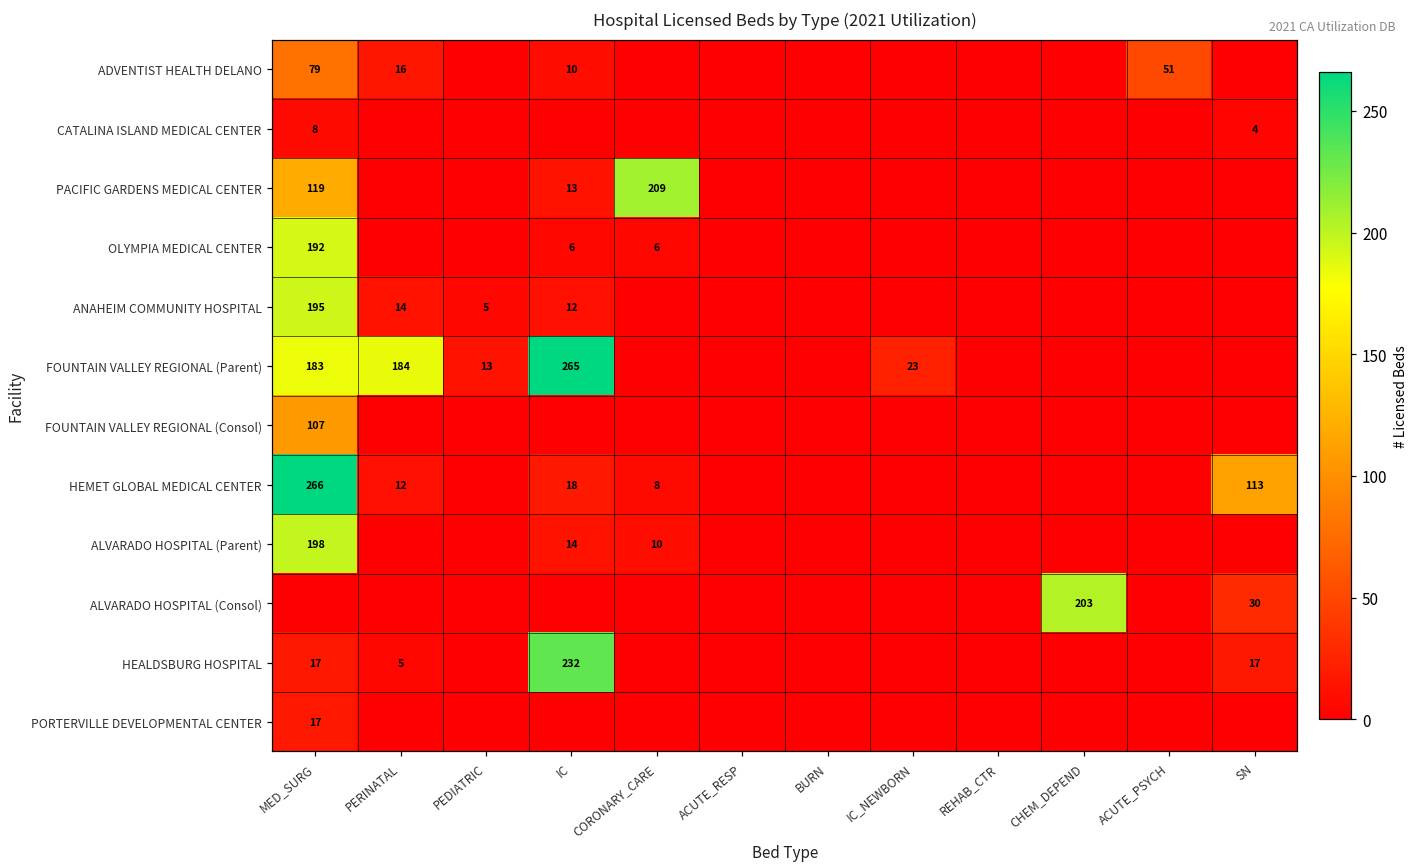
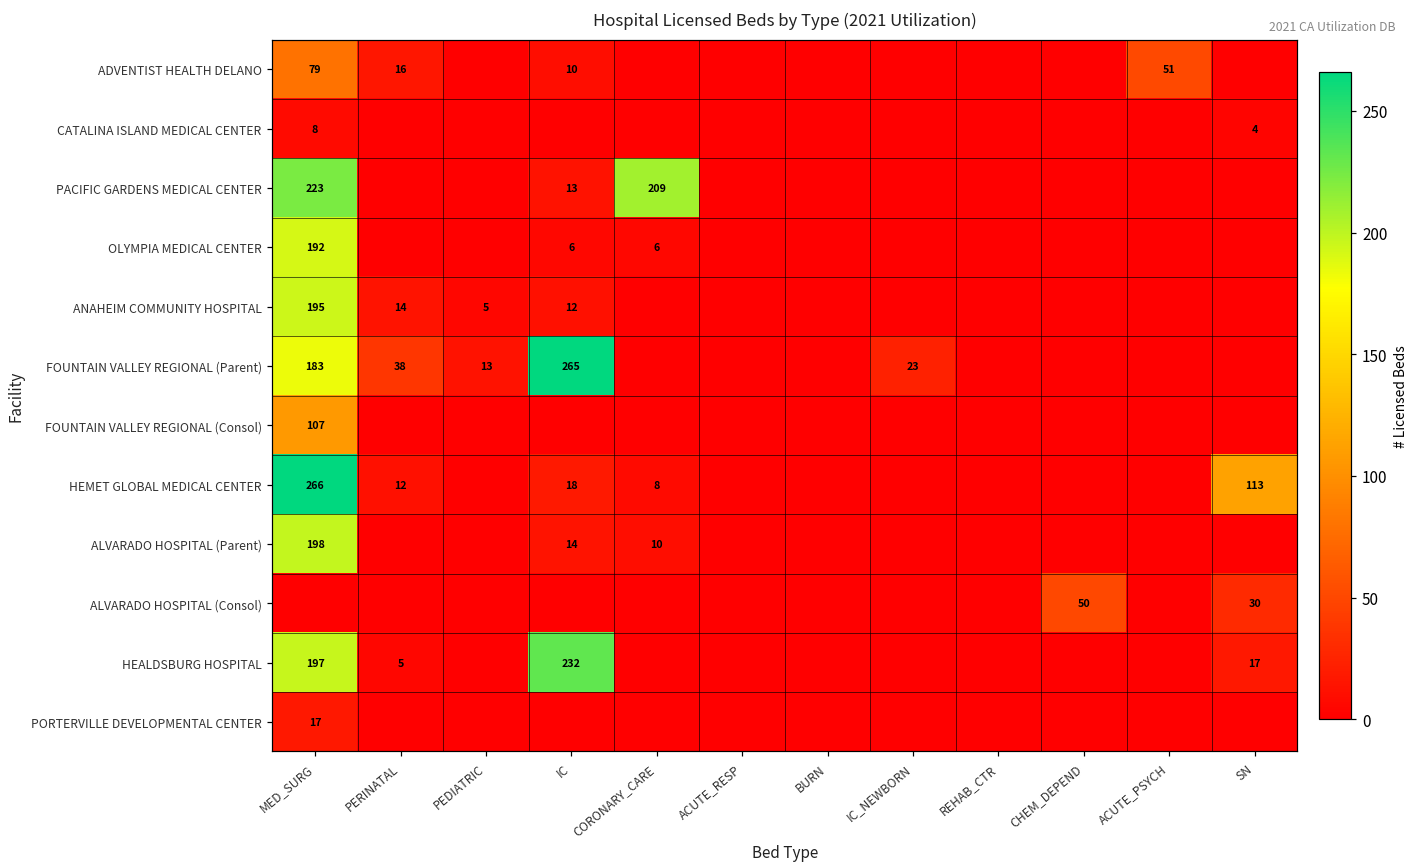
PACIFIC GARDENS MEDICAL CENTER, MED_SURG: 119 -> 223
FOUNTAIN VALLEY REGIONAL (Parent), PERINATAL: 184 -> 38
ALVARADO HOSPITAL (Consol), CHEM_DEPEND: 203 -> 50
HEALDSBURG HOSPITAL, MED_SURG: 17 -> 197
